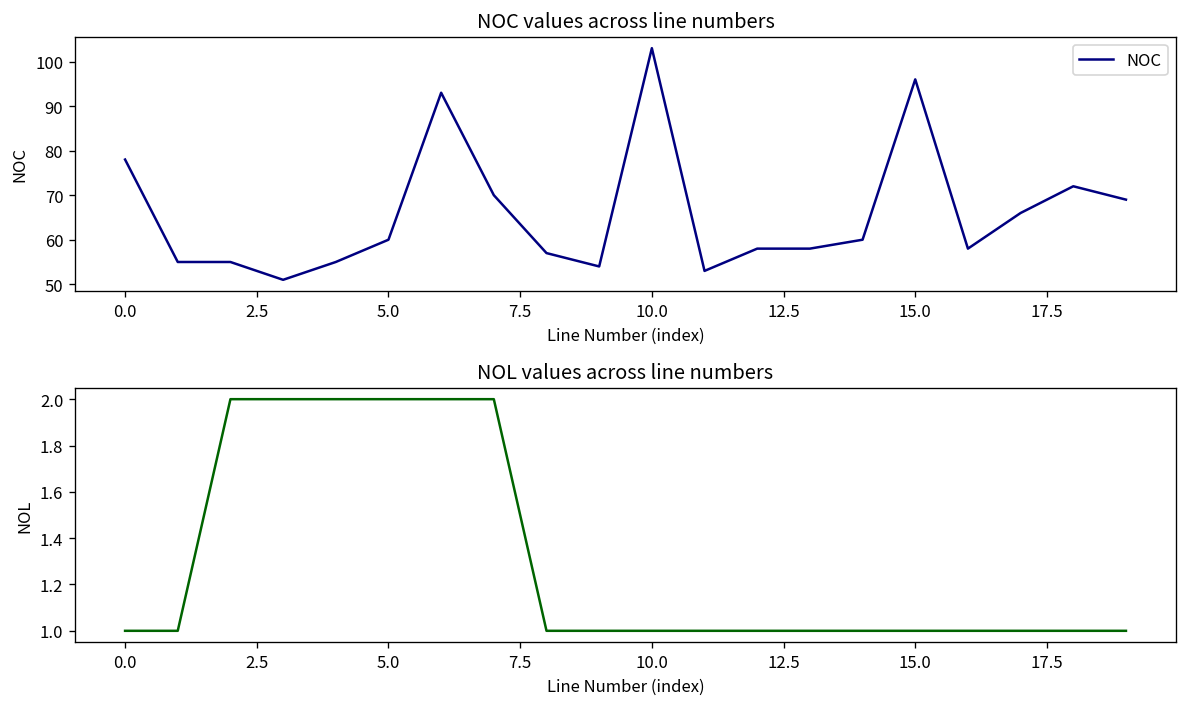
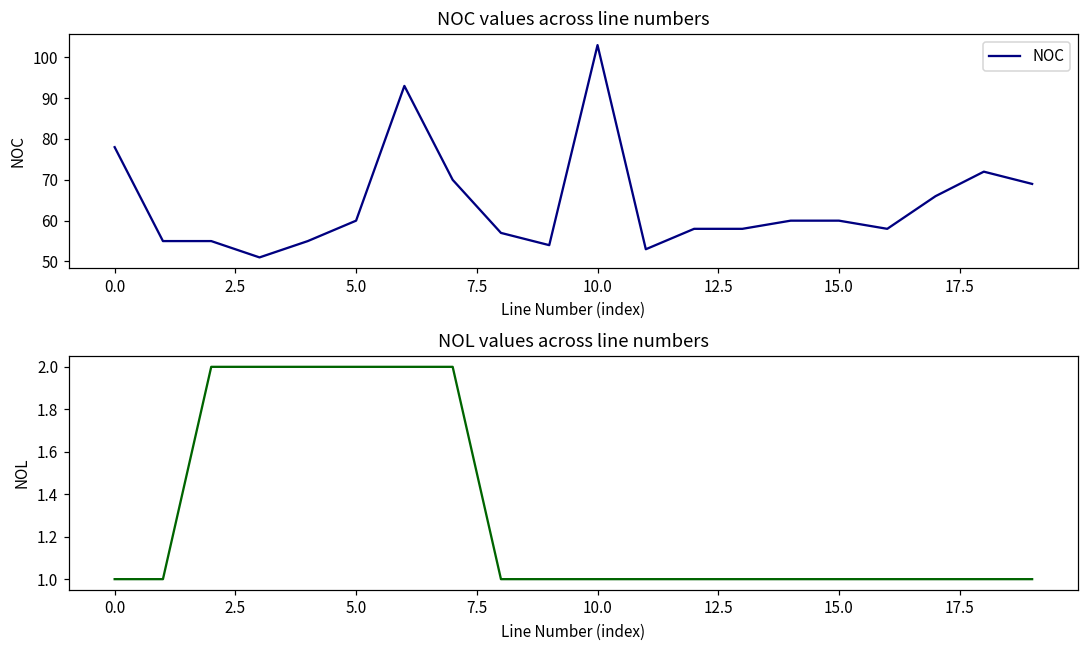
NOC values across line numbers, 15.0: 96 -> 60
